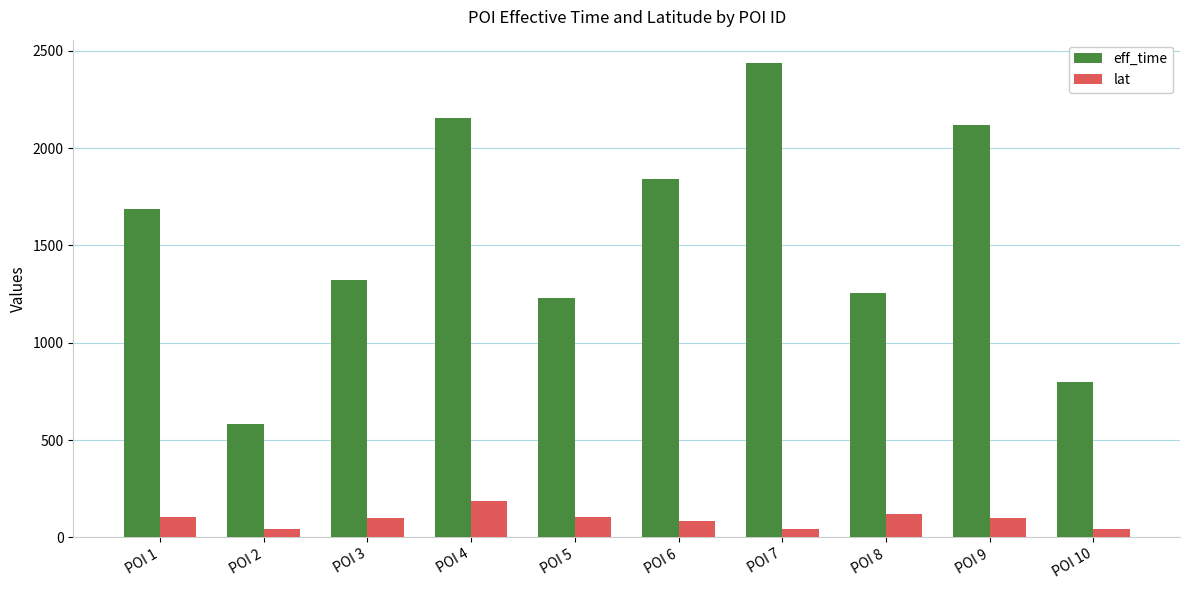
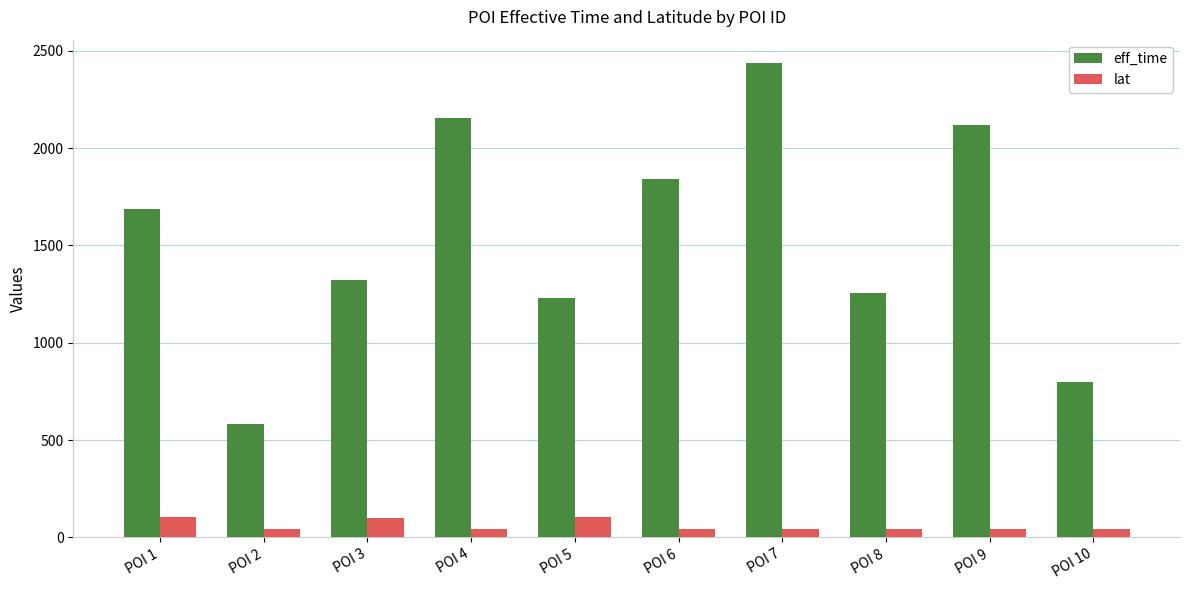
lat, POI 4: 190 -> 40
lat, POI 6: 80 -> 40
lat, POI 8: 120 -> 40
lat, POI 9: 100 -> 40
